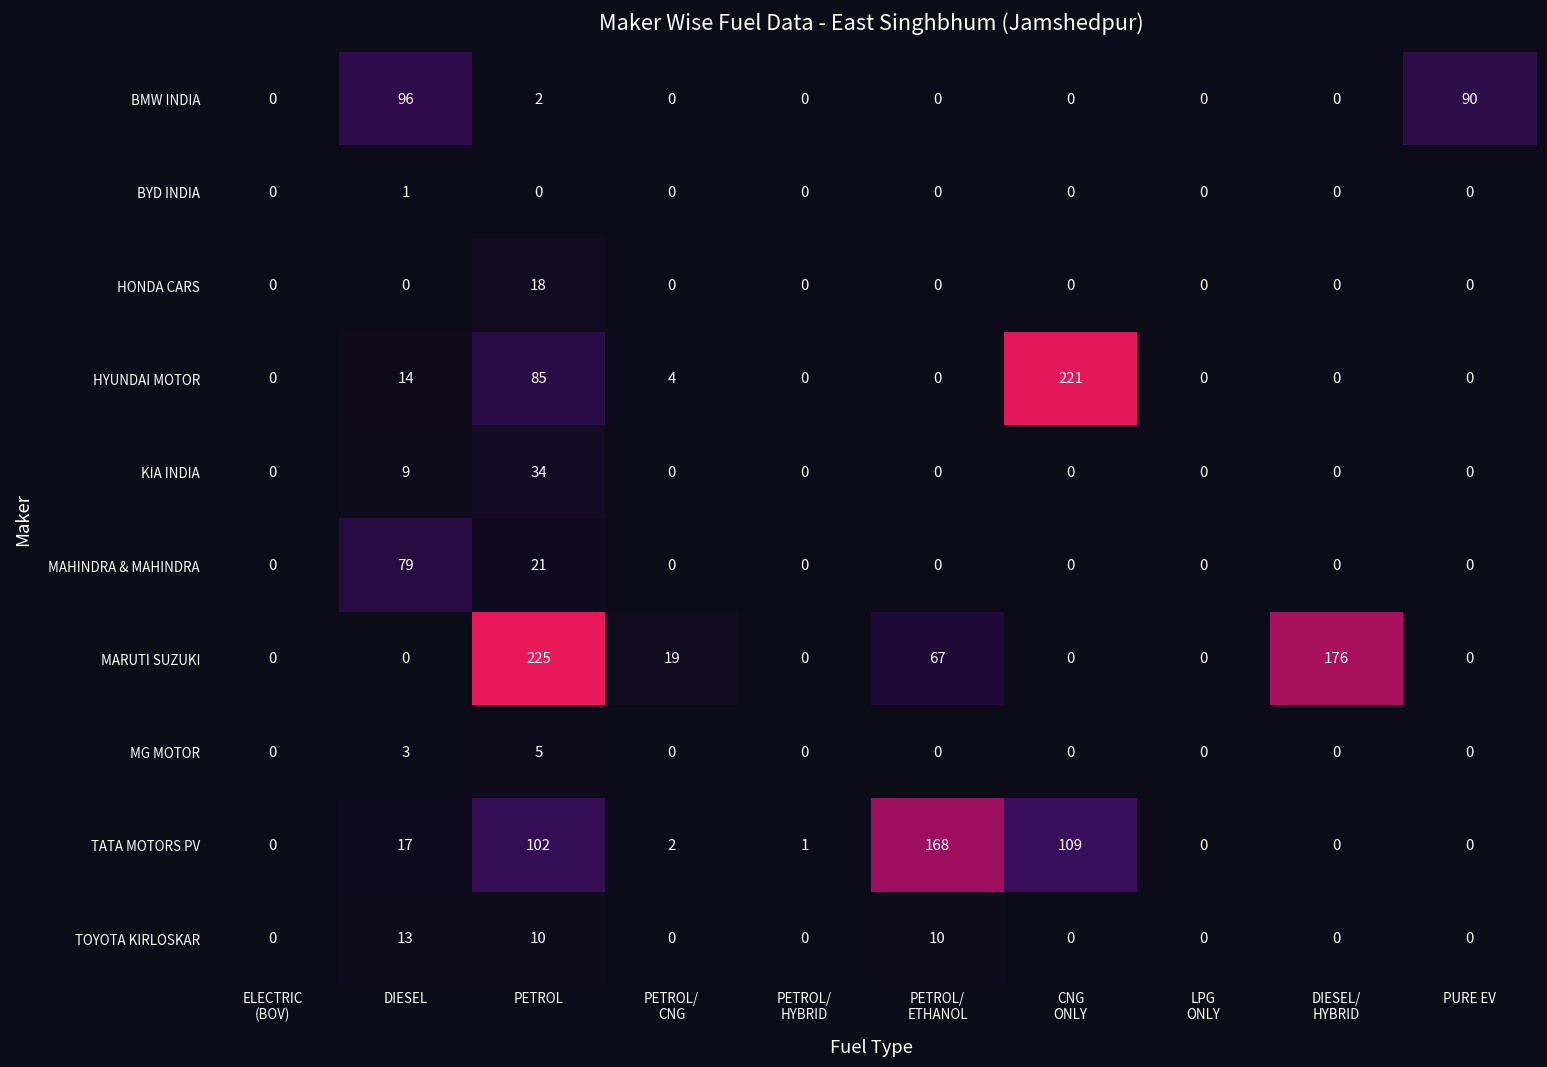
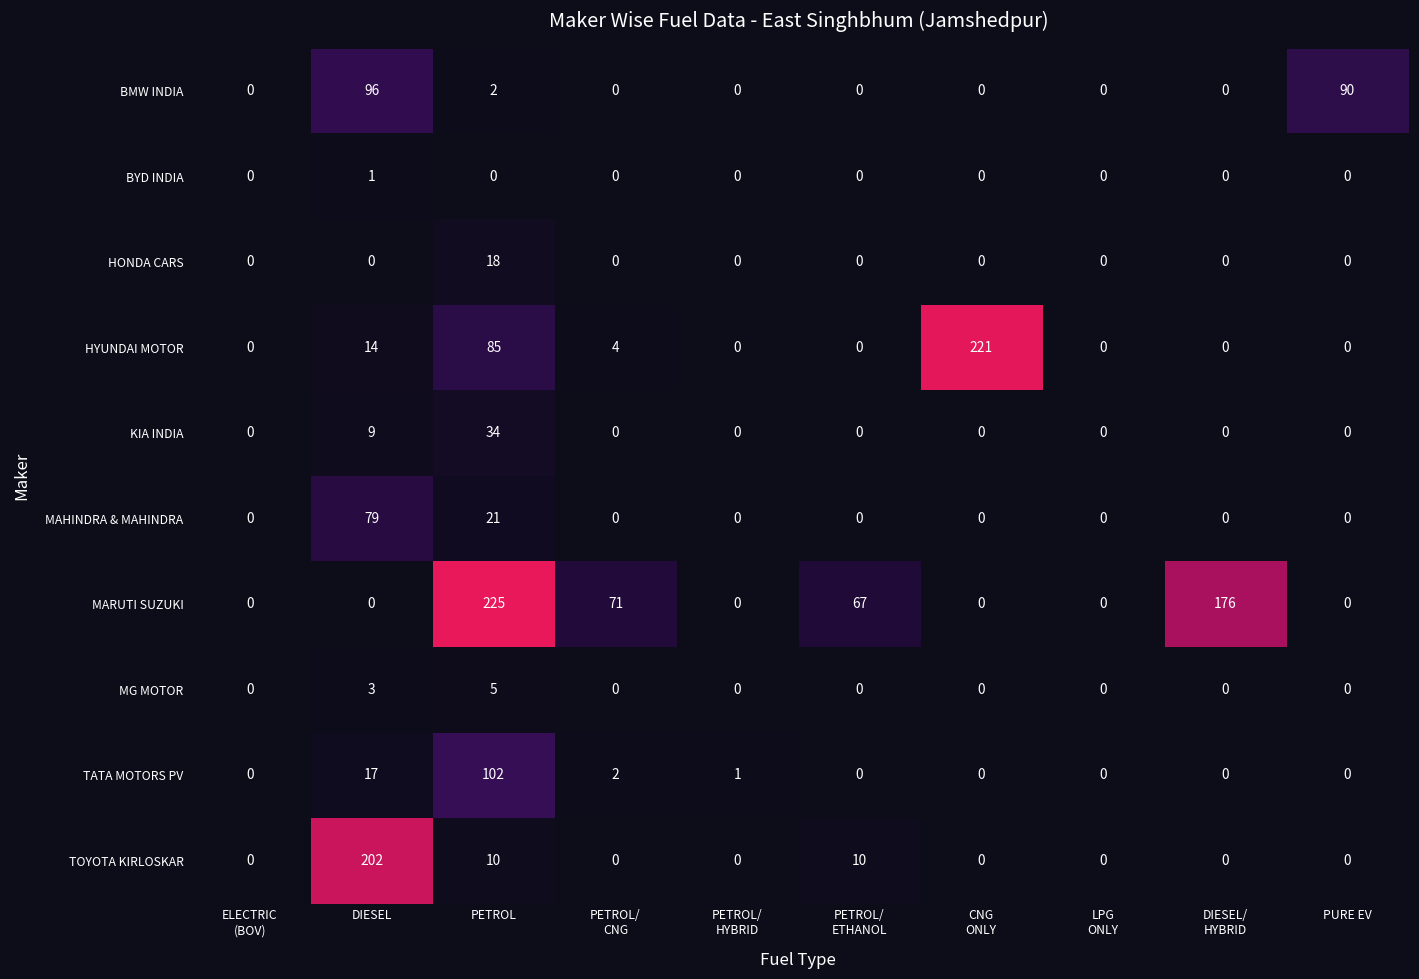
MARUTI SUZUKI, PETROL/ CNG: 19 -> 71
TATA MOTORS PV, PETROL/ ETHANOL: 168 -> 0
TATA MOTORS PV, CNG ONLY: 109 -> 0
TOYOTA KIRLOSKAR, DIESEL: 13 -> 202
